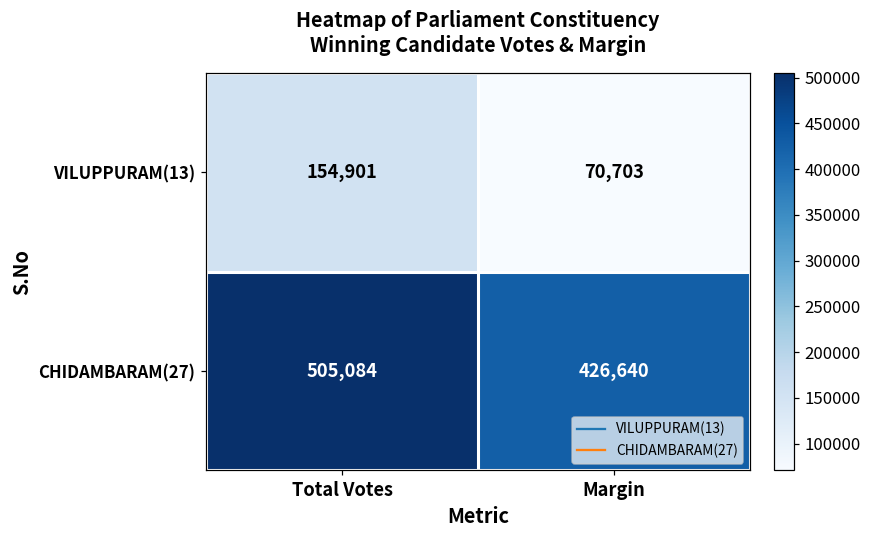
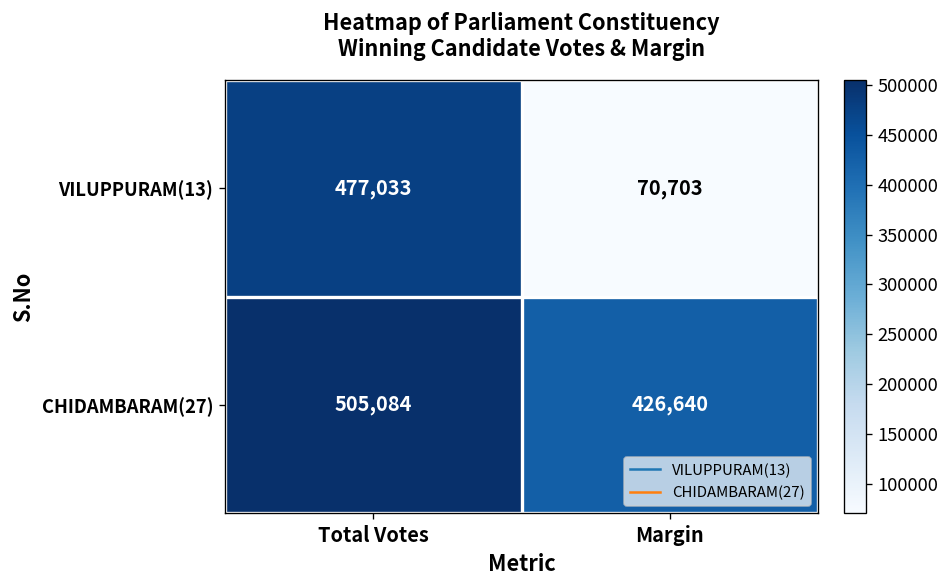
VILUPPURAM(13), Total Votes: 154,901 -> 477,033
